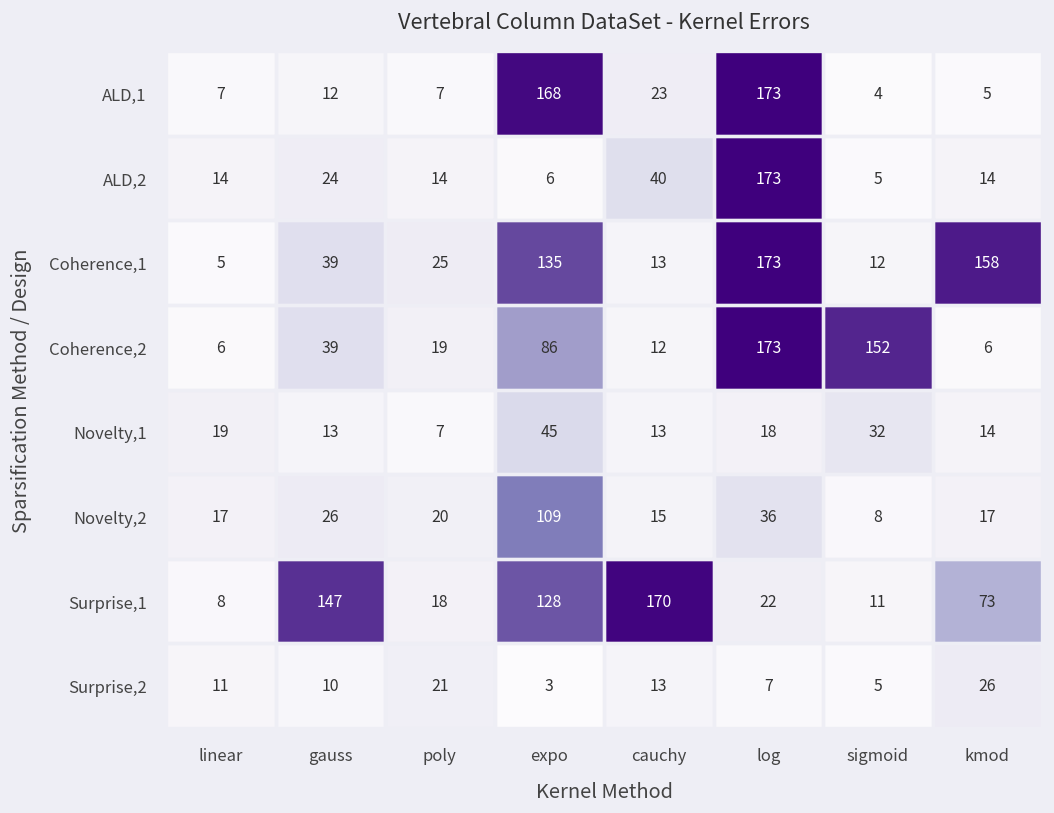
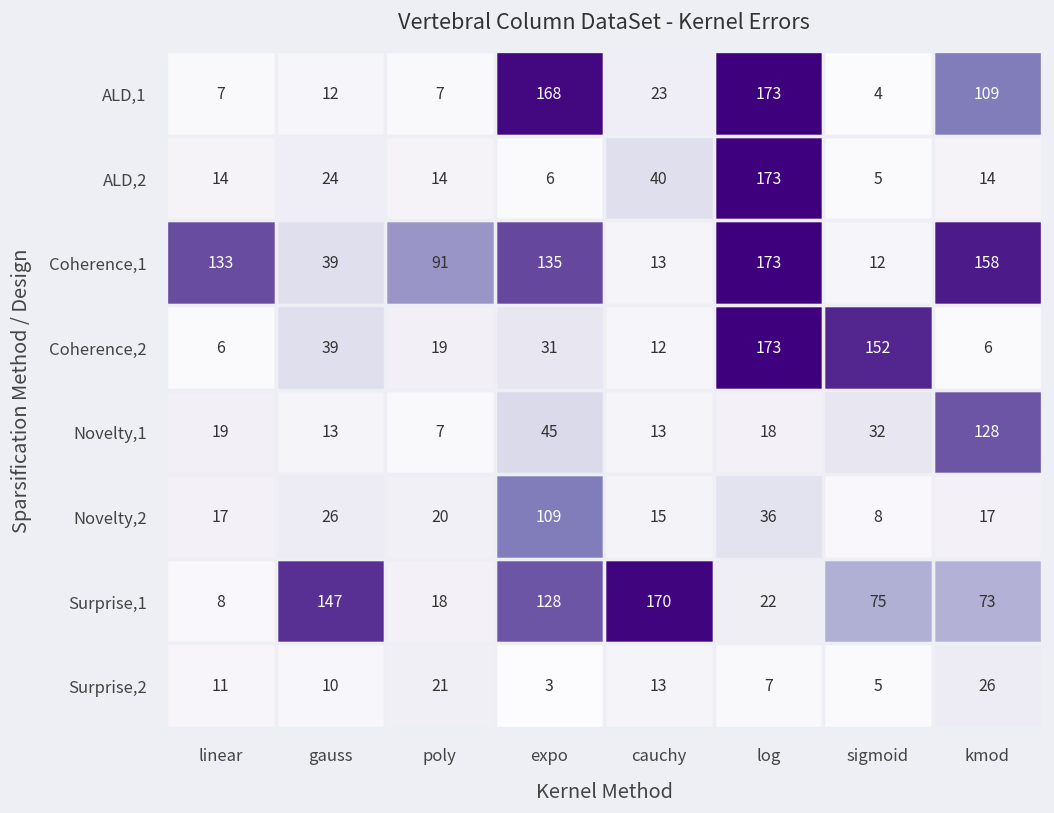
ALD,1, kmod: 5 -> 109
Coherence,1, linear: 5 -> 133
Coherence,1, poly: 25 -> 91
Coherence,2, expo: 86 -> 31
Novelty,1, kmod: 14 -> 128
Surprise,1, sigmoid: 11 -> 75
